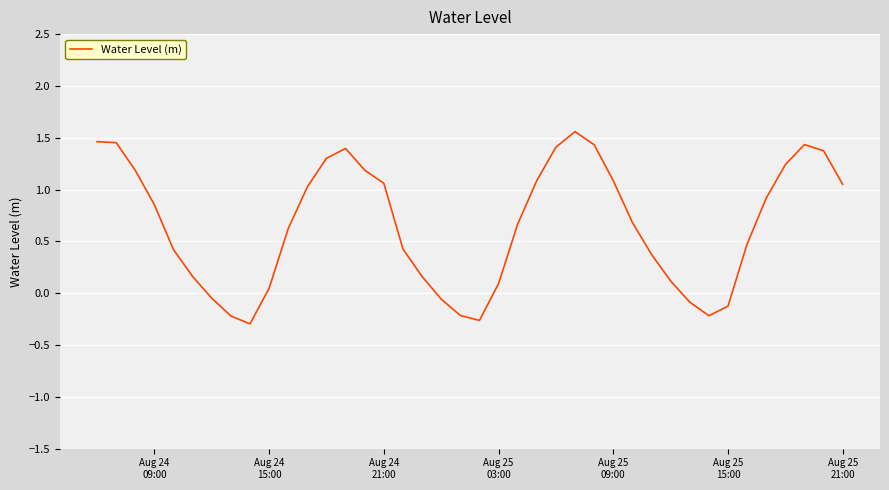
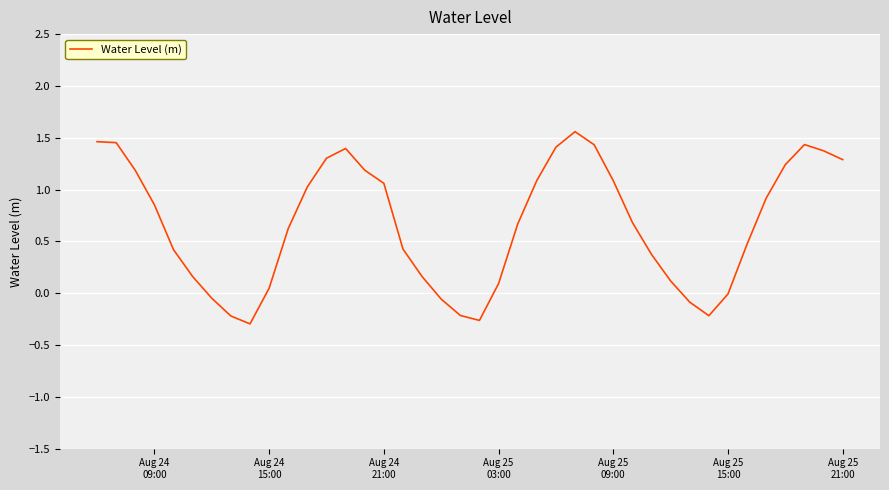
Aug 25 15:00: -0.12 -> -0.01
Aug 25 21:00: 1.05 -> 1.29
